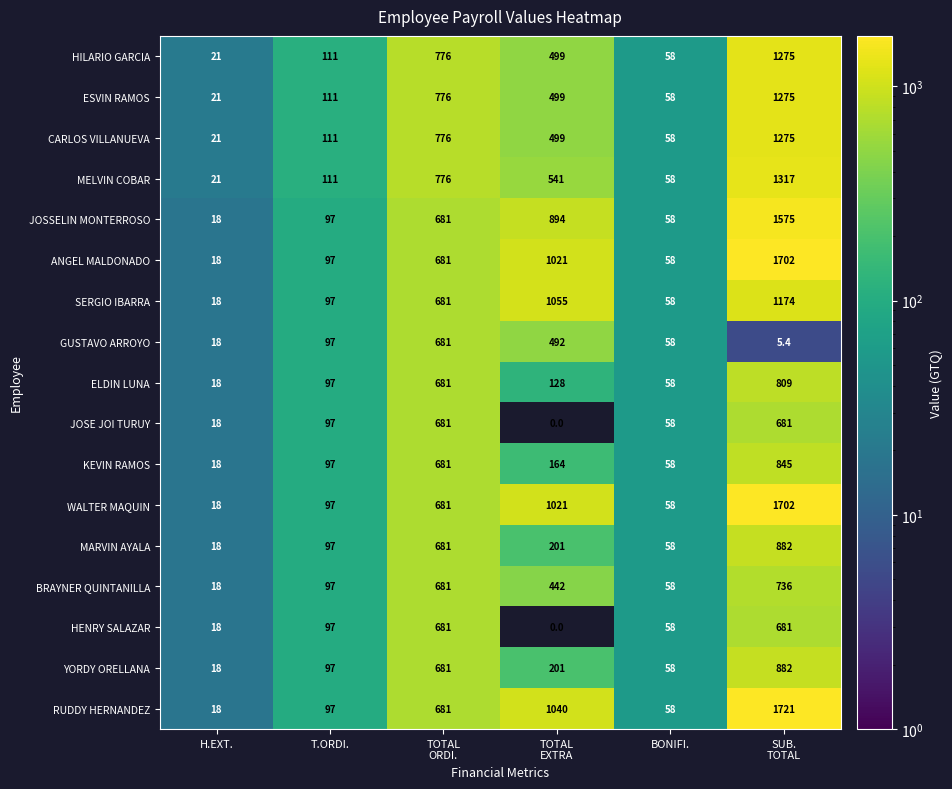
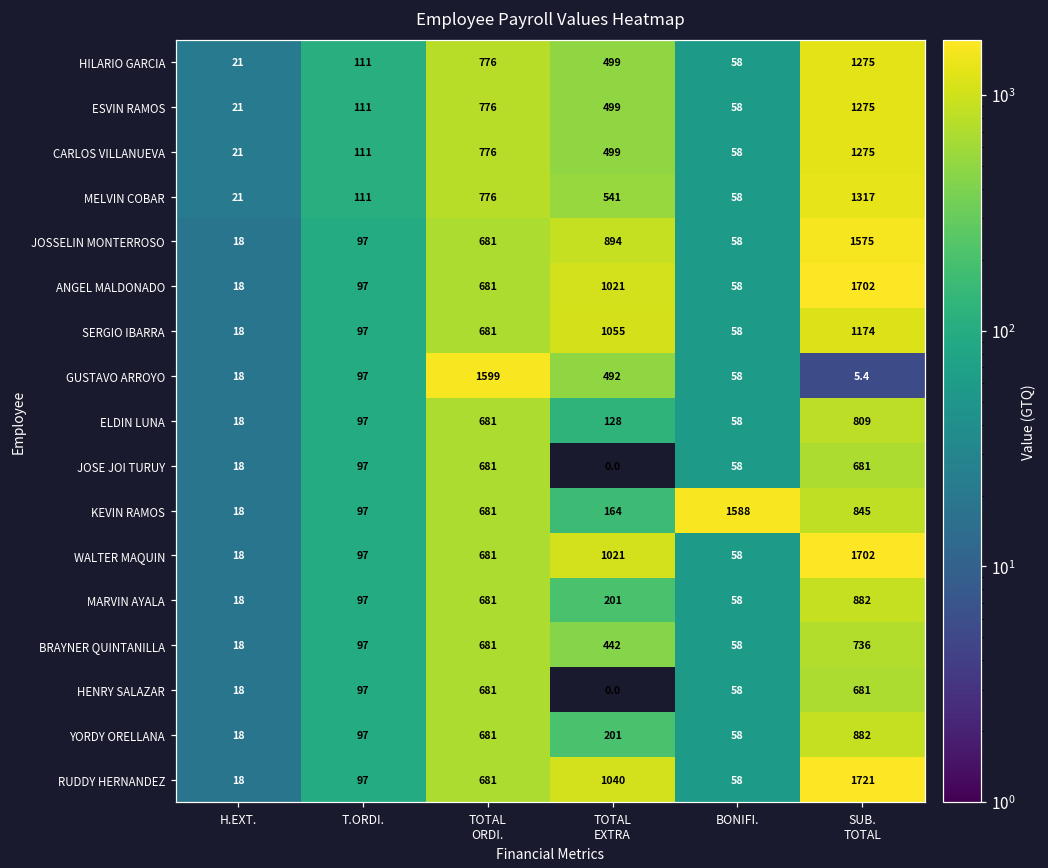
GUSTAVO ARROYO, TOTAL ORDI.: 681 -> 1599
KEVIN RAMOS, BONIFI.: 58 -> 1588
